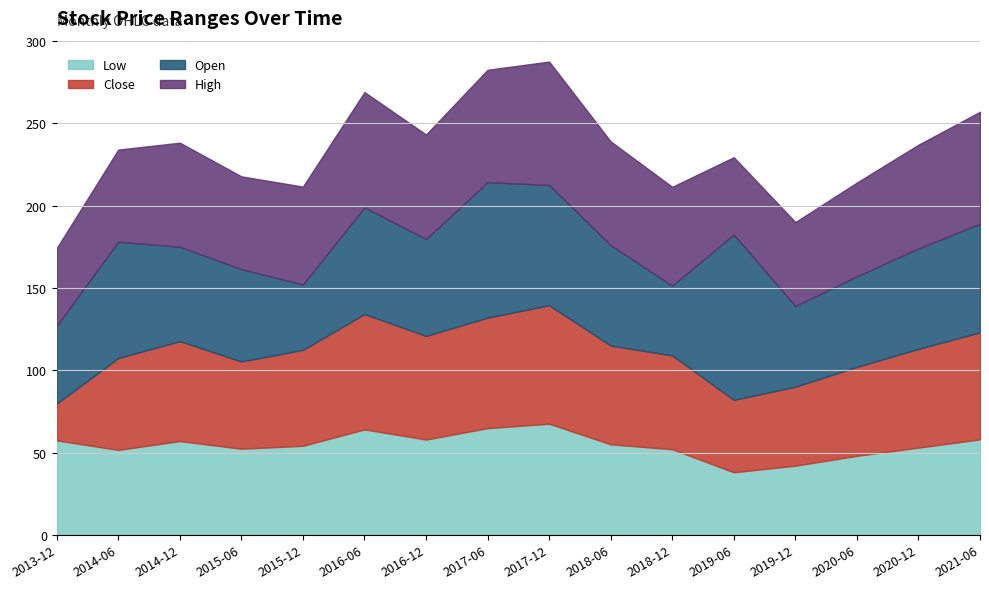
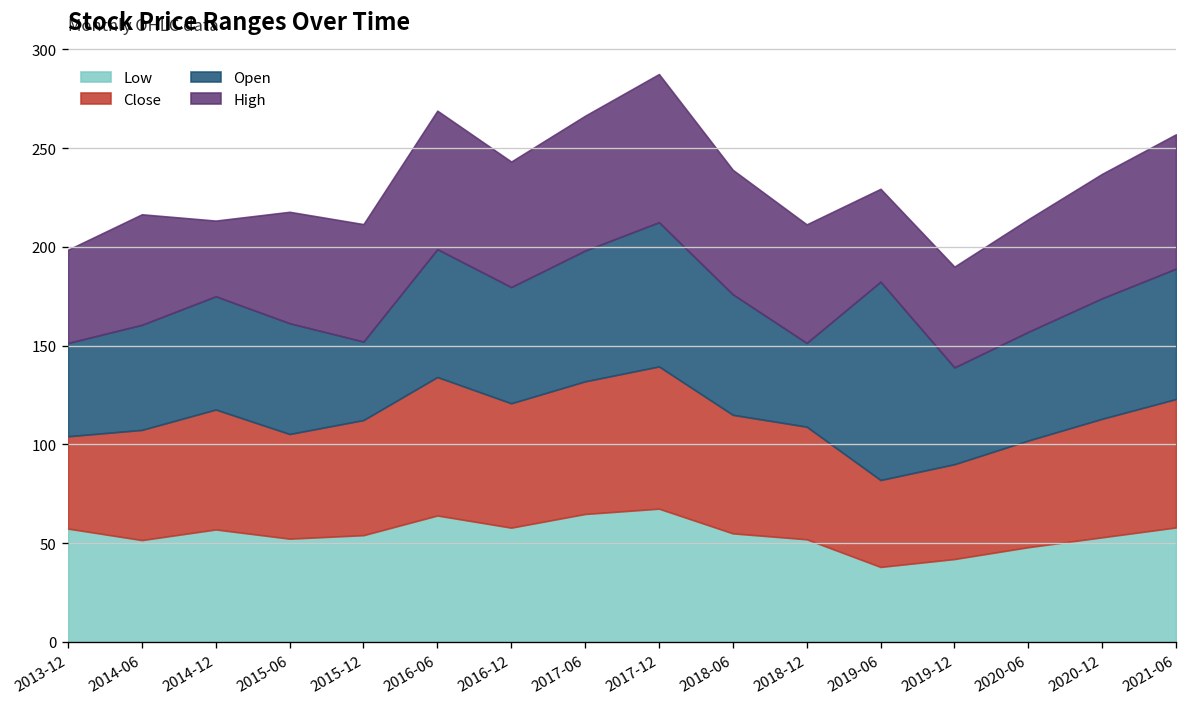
Close, 2013-12: 22 -> 47
Open, 2014-06: 71 -> 53
High, 2014-12: 63 -> 38
Open, 2017-06: 82 -> 66
